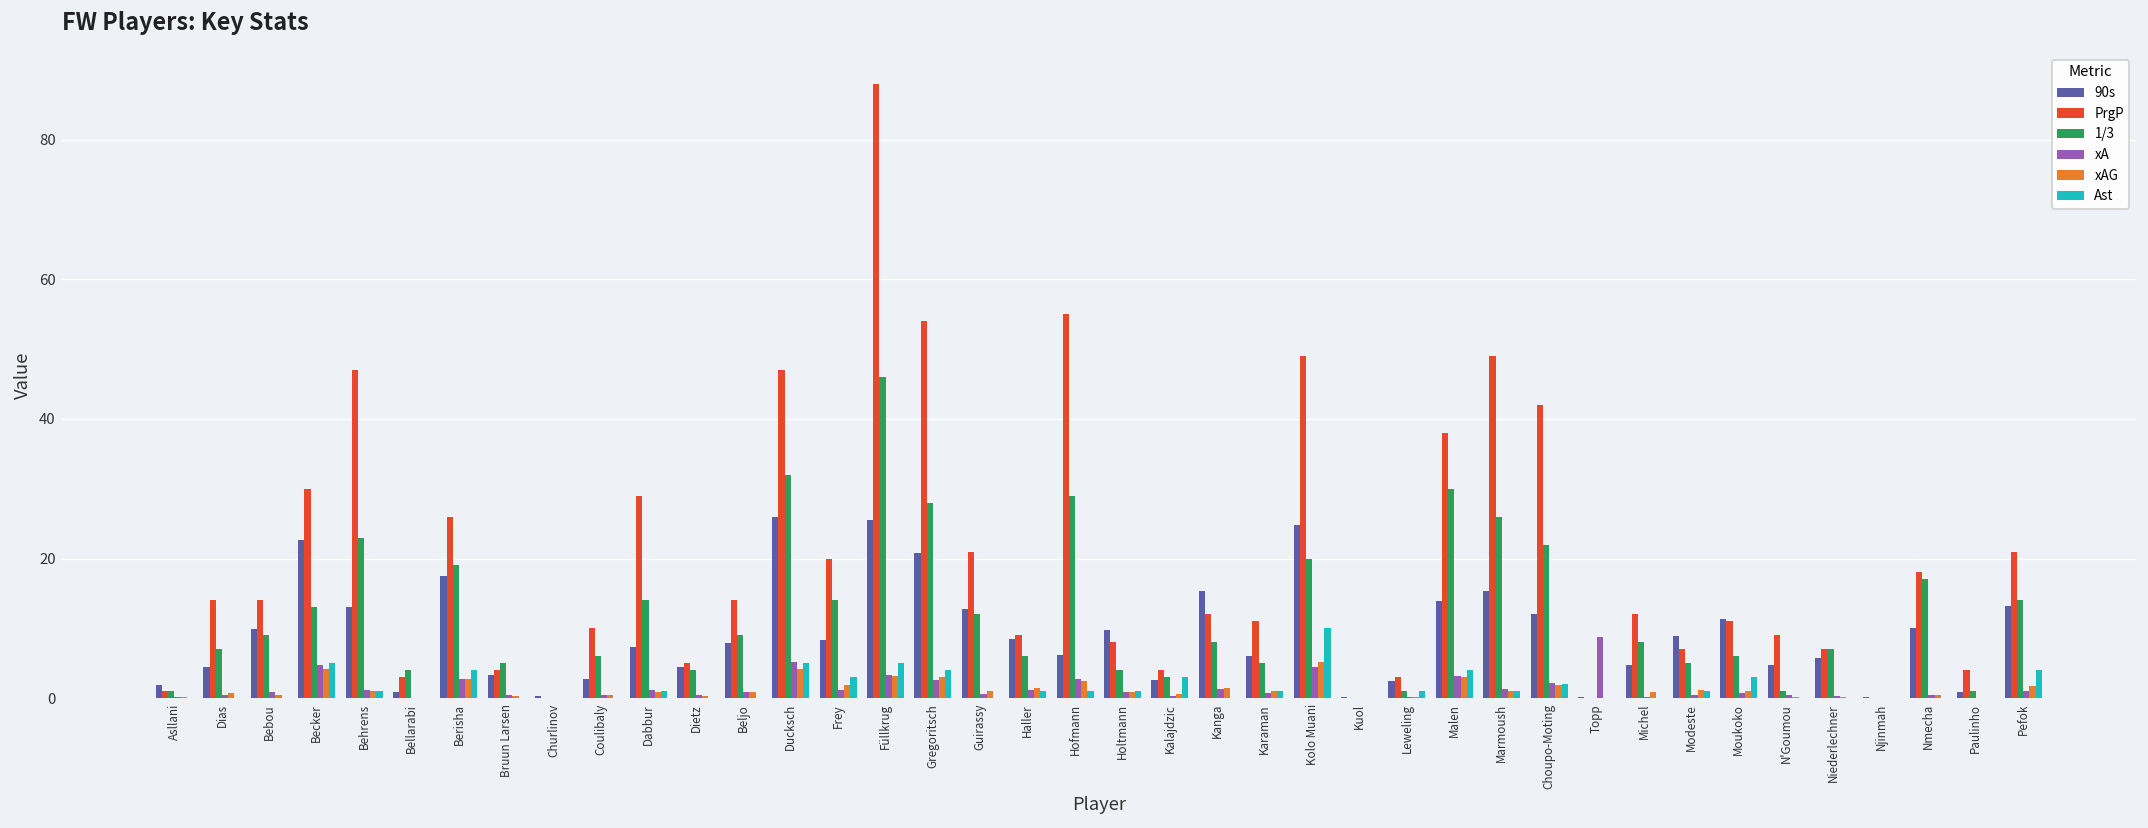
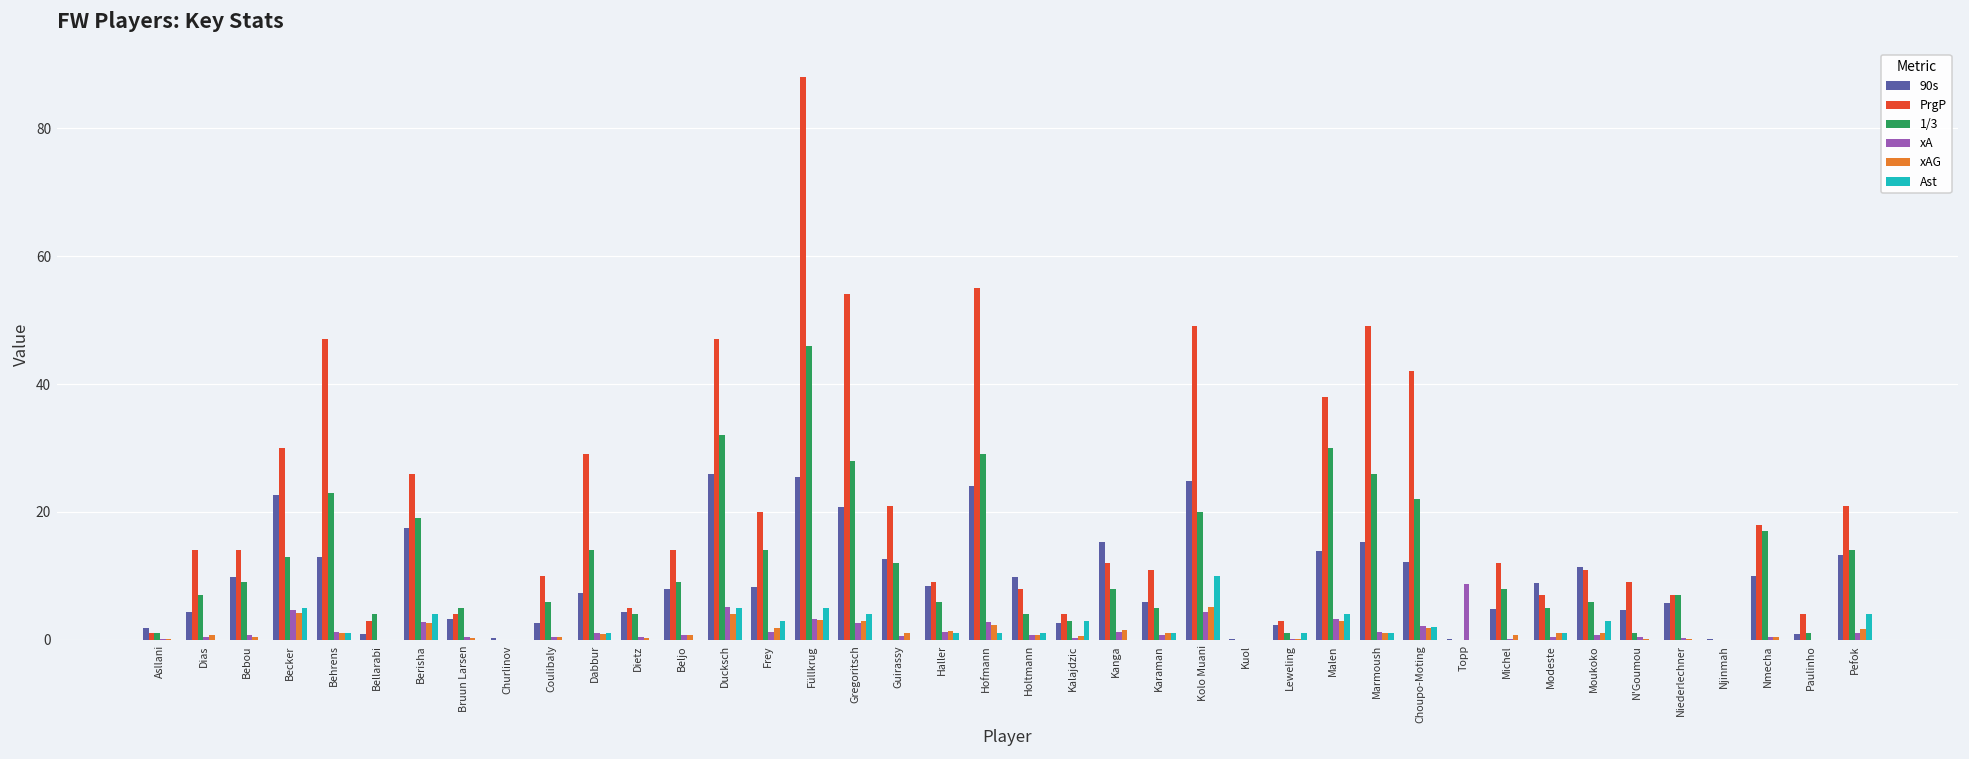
90s, Hofmann: 6 -> 24
